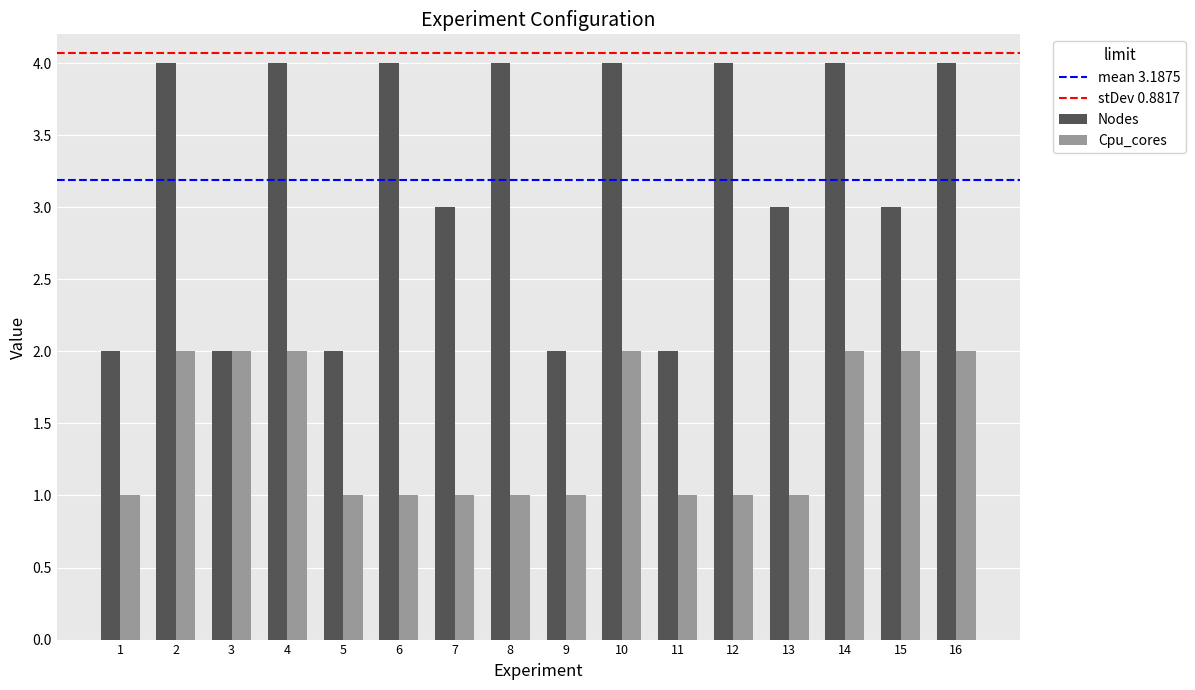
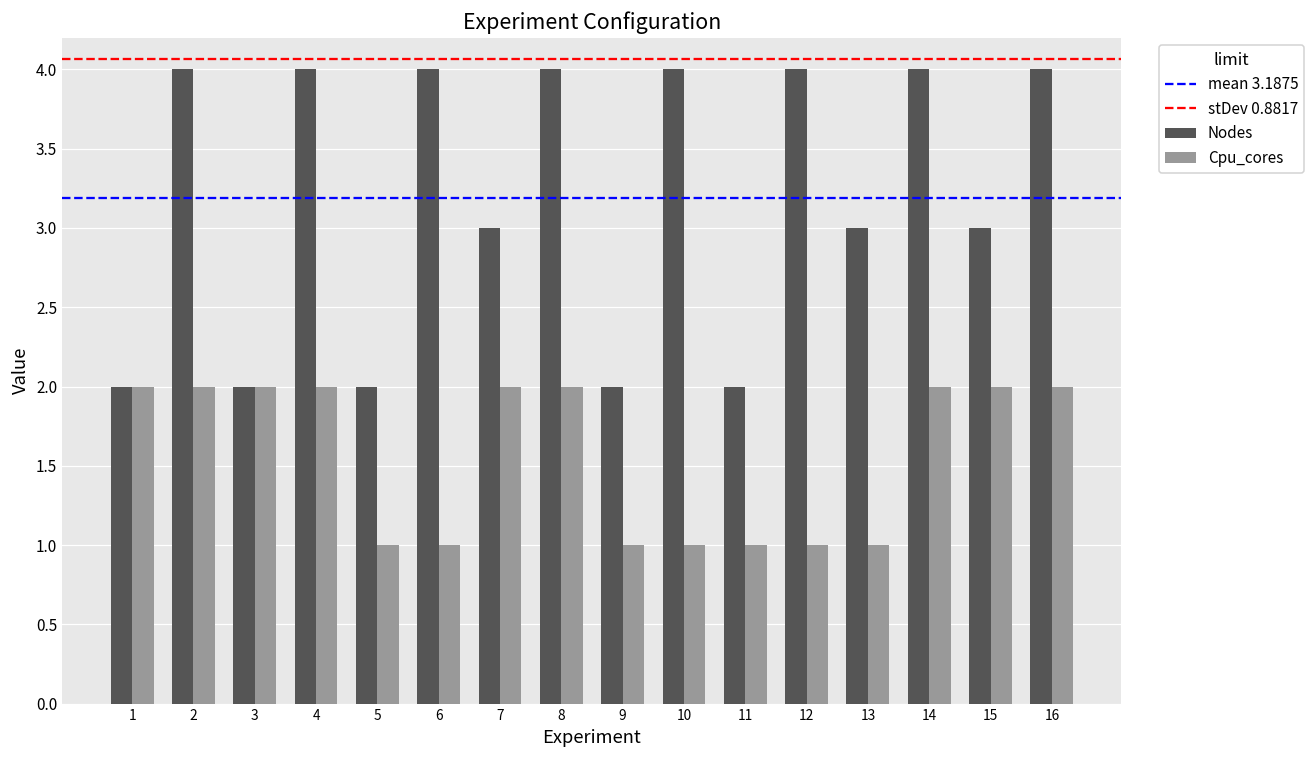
Cpu_cores, 1: 1 -> 2
Cpu_cores, 7: 1 -> 2
Cpu_cores, 8: 1 -> 2
Cpu_cores, 10: 2 -> 1
